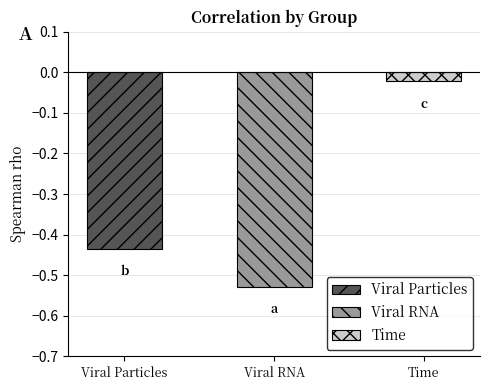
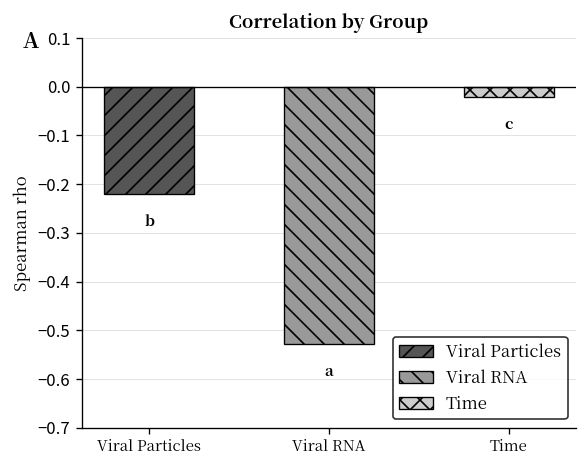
Viral Particles: -0.43 -> -0.22
